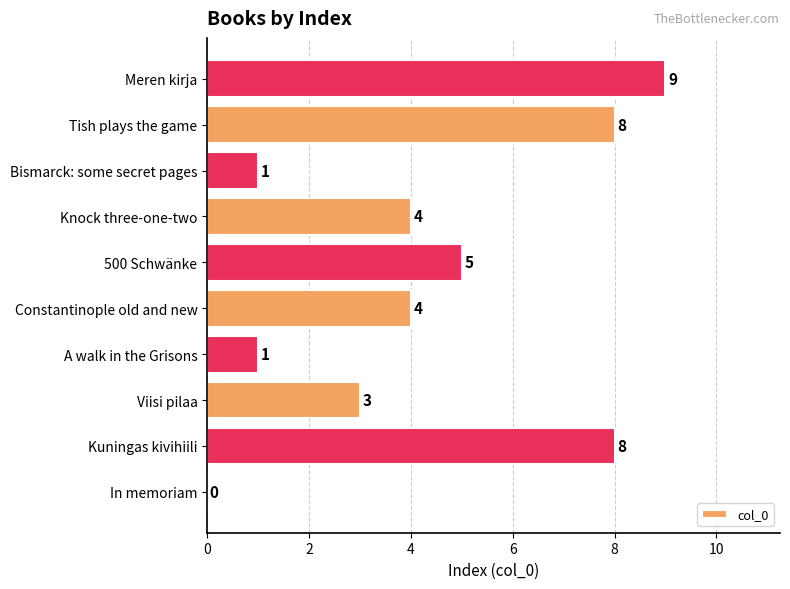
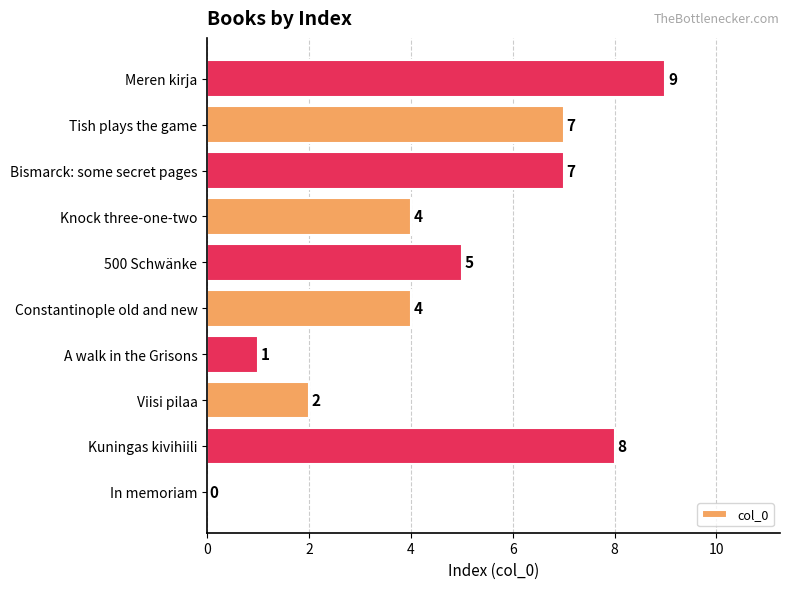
Tish plays the game: 8 -> 7
Bismarck: some secret pages: 1 -> 7
Viisi pilaa: 3 -> 2
